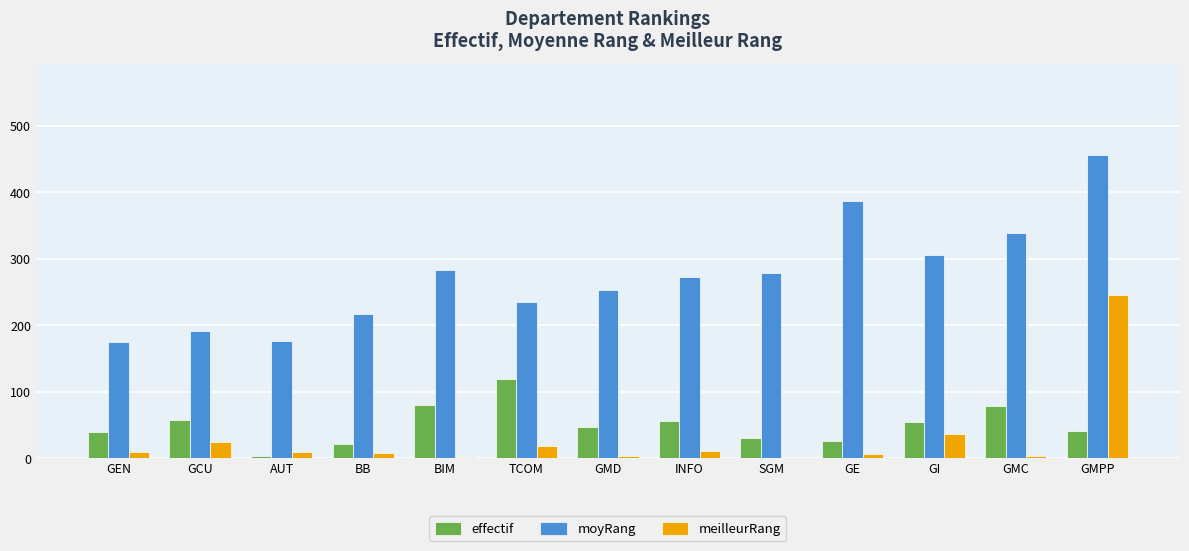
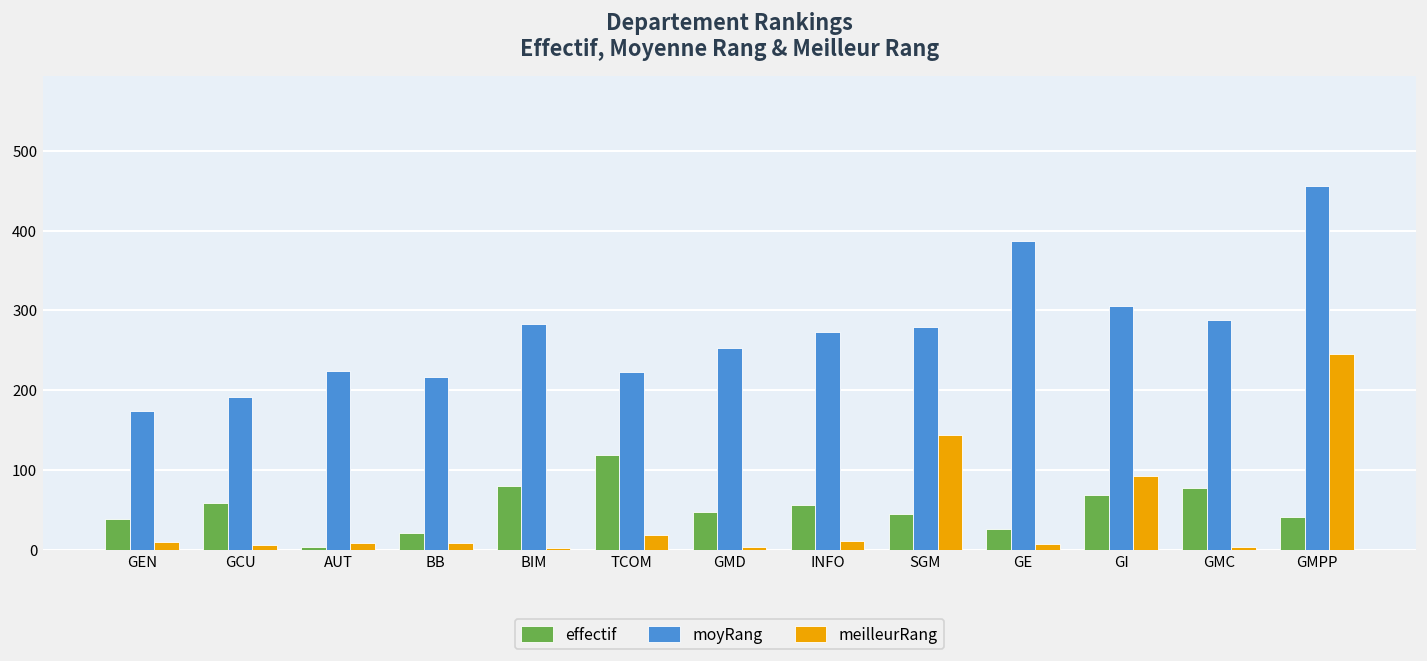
meilleurRang, GCU: 30 -> 10
moyRang, AUT: 180 -> 220
moyRang, TCOM: 240 -> 220
effectif, SGM: 30 -> 50
meilleurRang, SGM: 0 -> 140
effectif, GI: 50 -> 70
meilleurRang, GI: 40 -> 90
moyRang, GMC: 340 -> 290
